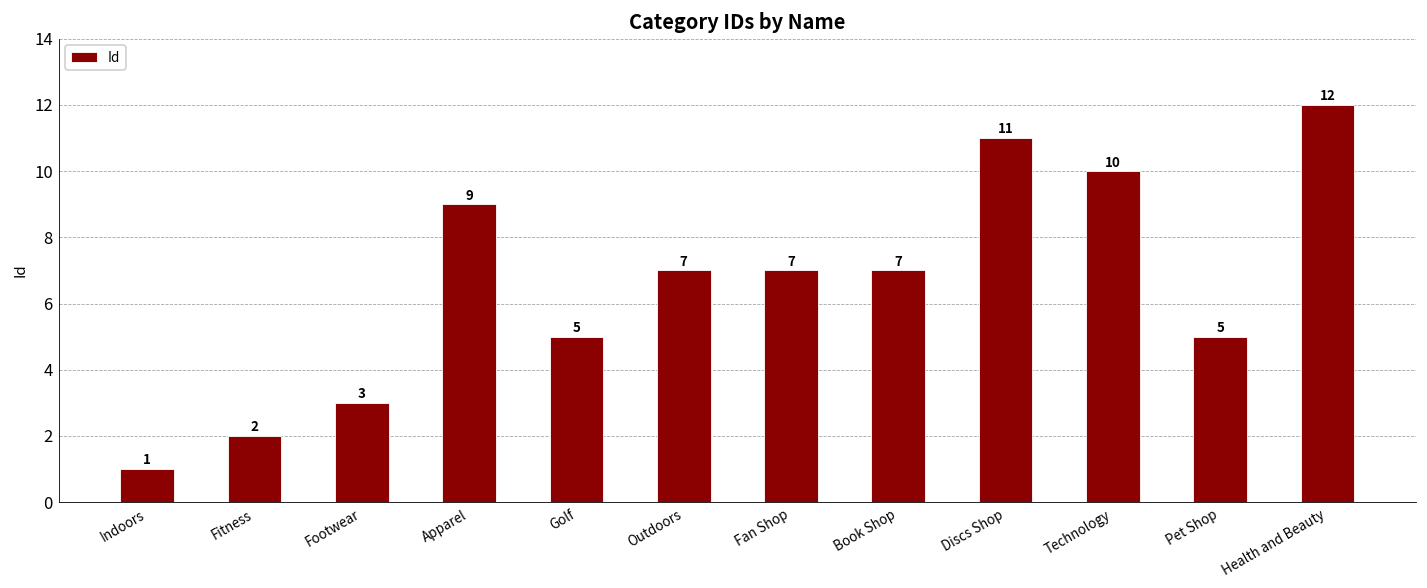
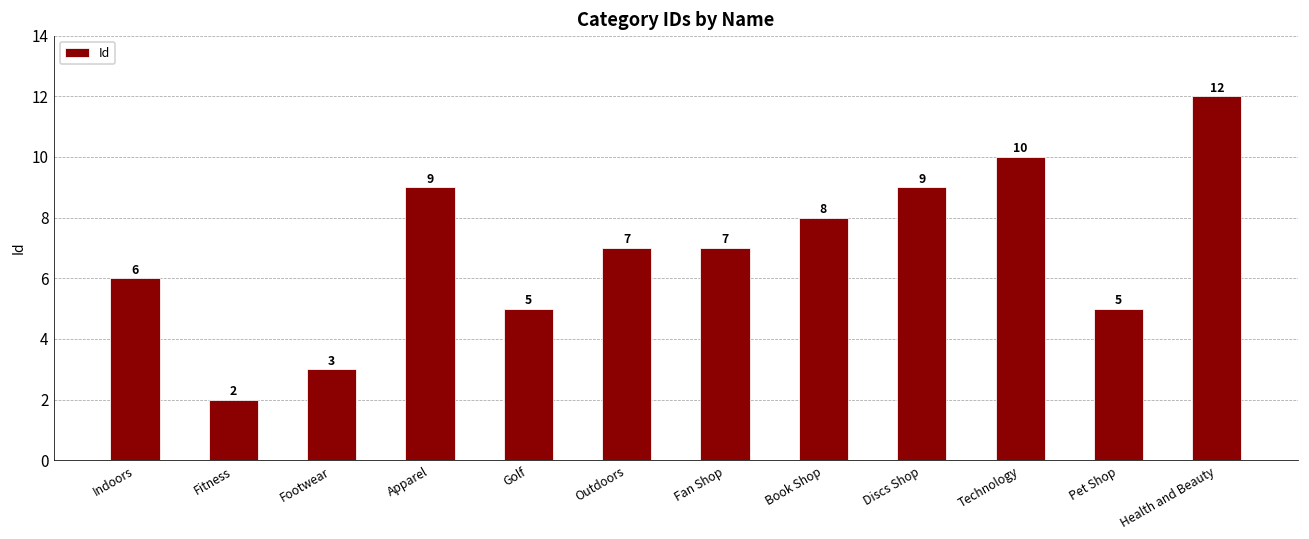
Indoors: 1 -> 6
Book Shop: 7 -> 8
Discs Shop: 11 -> 9
